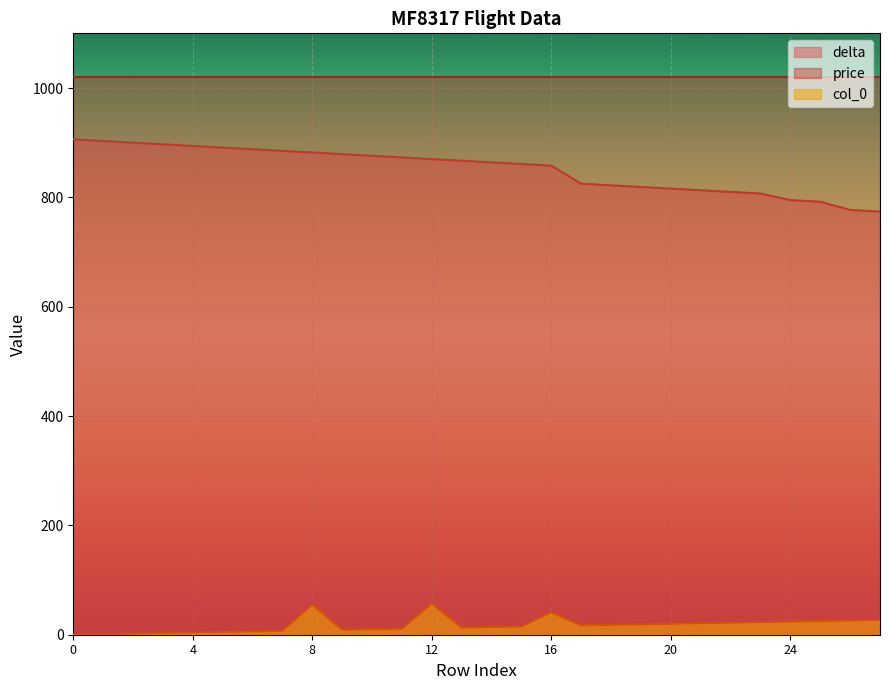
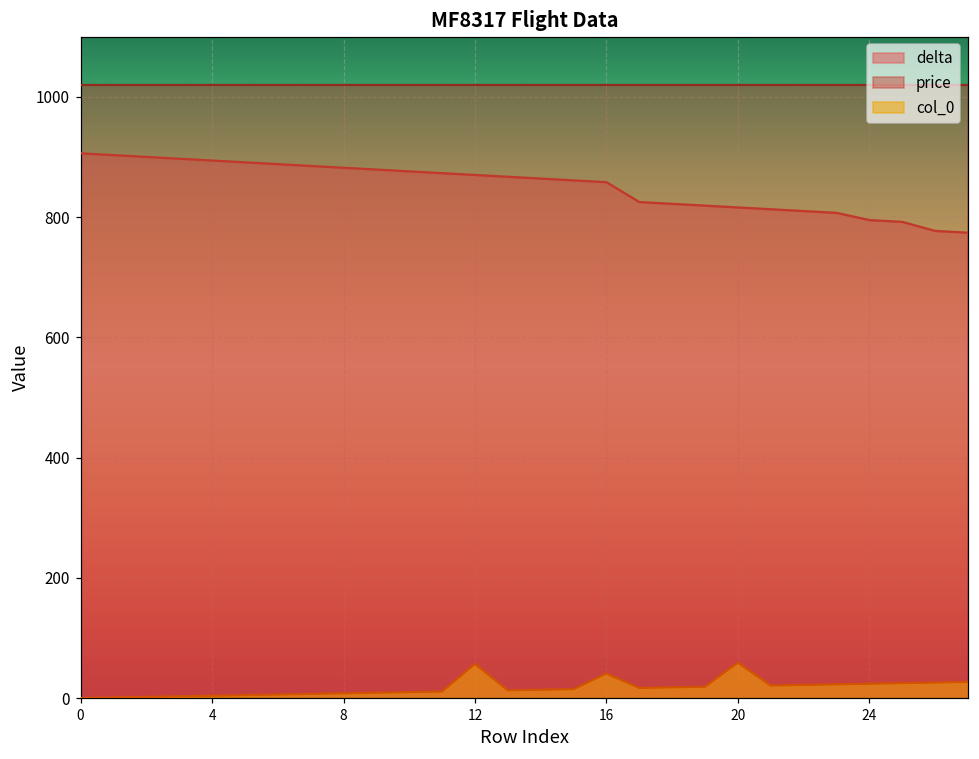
col_0, 8: 60 -> 10
col_0, 20: 20 -> 60
